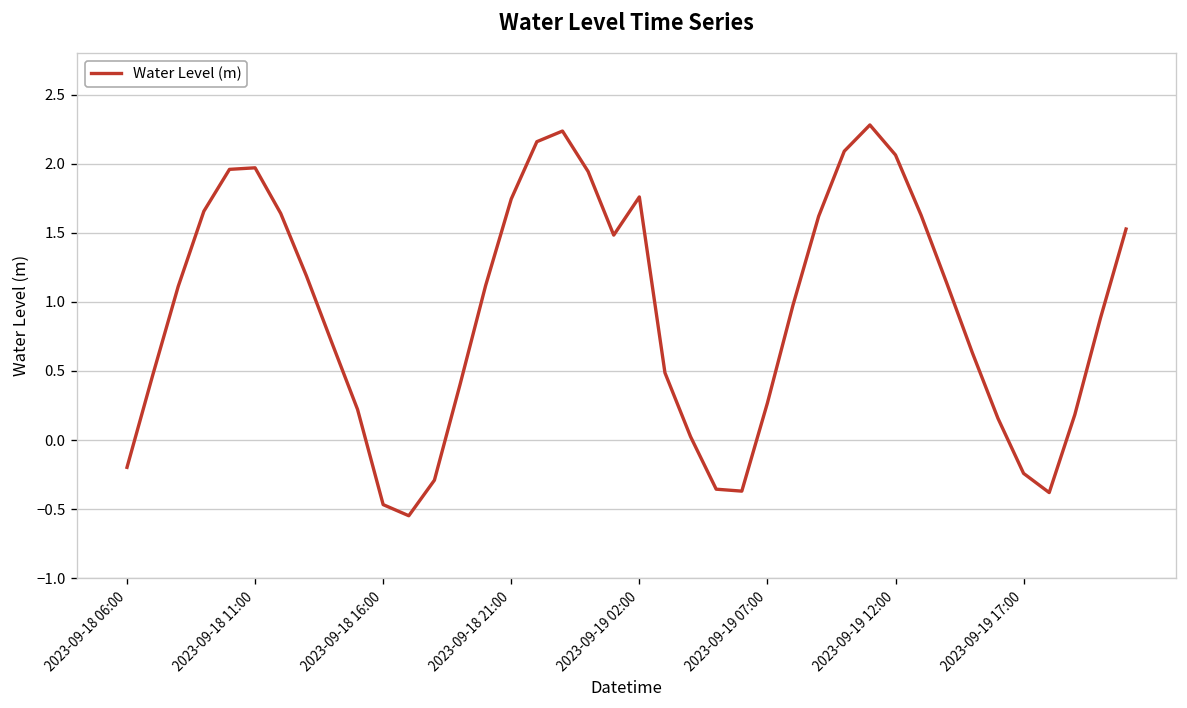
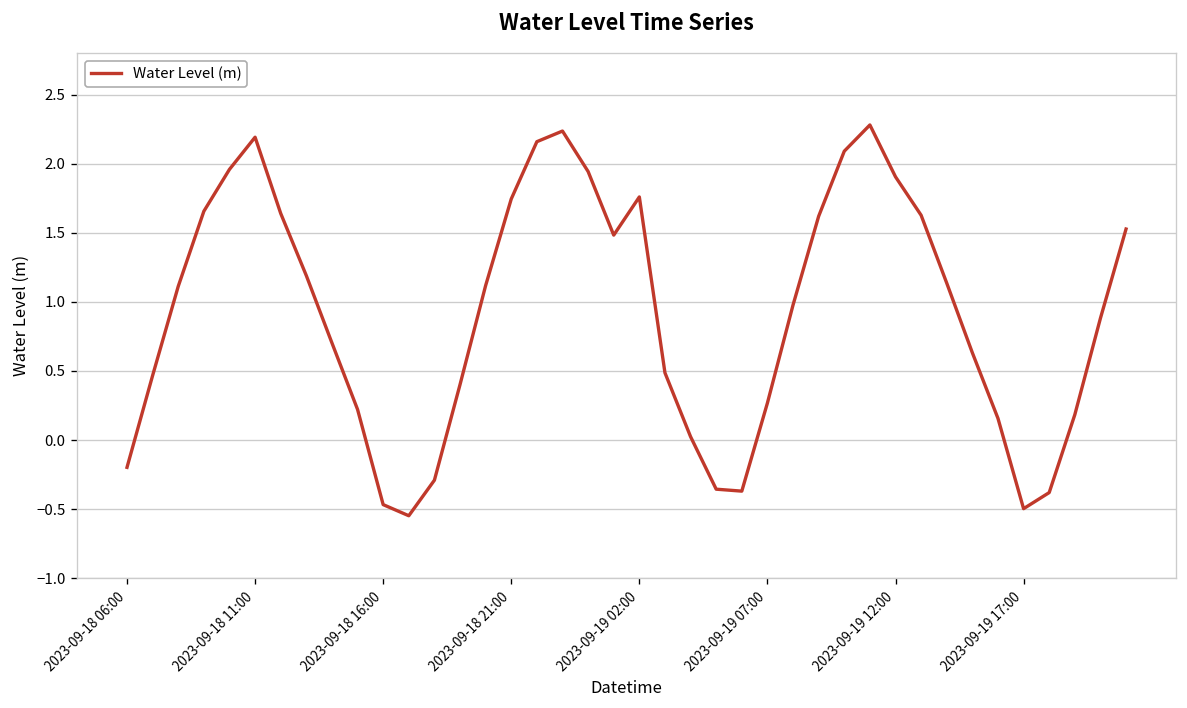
2023-09-18 11:00: 1.97 -> 2.19
2023-09-19 12:00: 2.06 -> 1.91
2023-09-19 17:00: -0.24 -> -0.50
